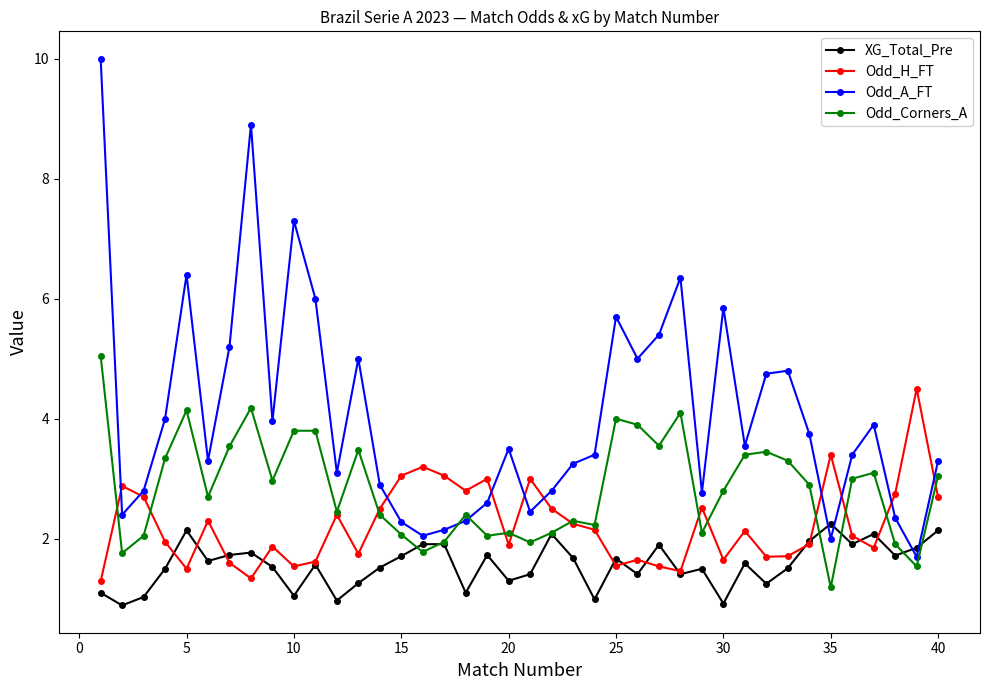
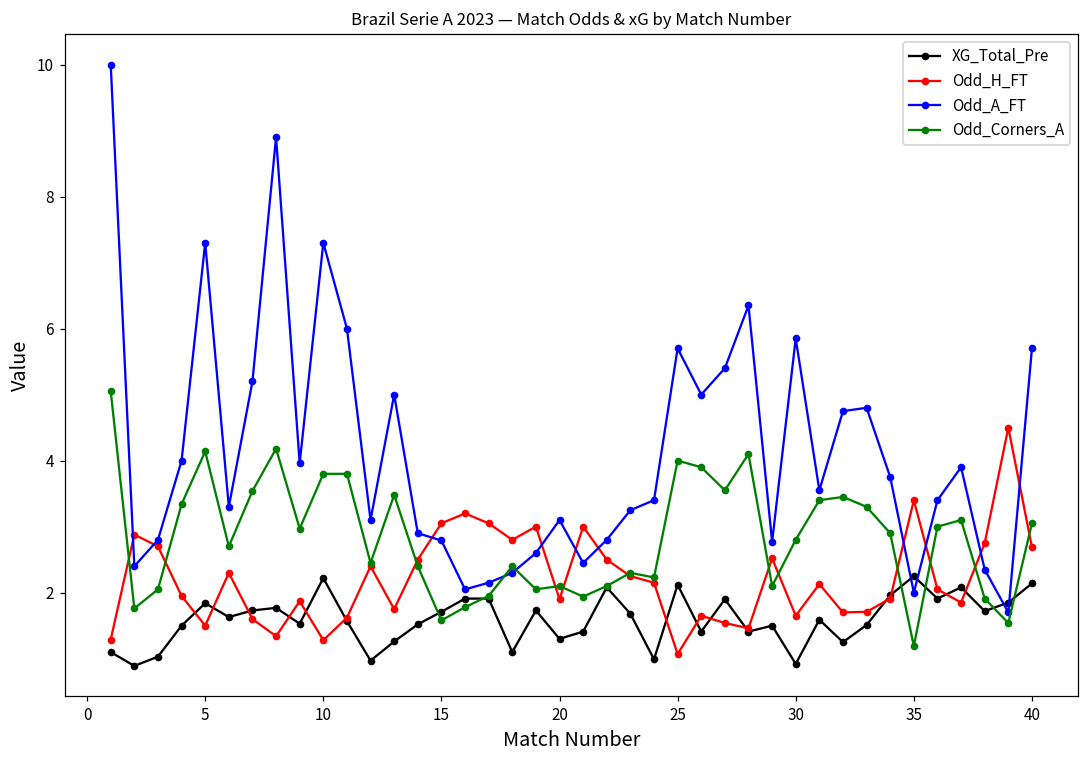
XG_Total_Pre, 5: 2.1 -> 1.8
Odd_A_FT, 5: 6.4 -> 7.3
XG_Total_Pre, 10: 1.1 -> 2.2
Odd_H_FT, 10: 1.5 -> 1.3
Odd_A_FT, 15: 2.3 -> 2.8
Odd_Corners_A, 15: 2.1 -> 1.6
Odd_A_FT, 20: 3.5 -> 3.1
XG_Total_Pre, 25: 1.7 -> 2.1
Odd_H_FT, 25: 1.6 -> 1.1
Odd_A_FT, 40: 3.3 -> 5.7
